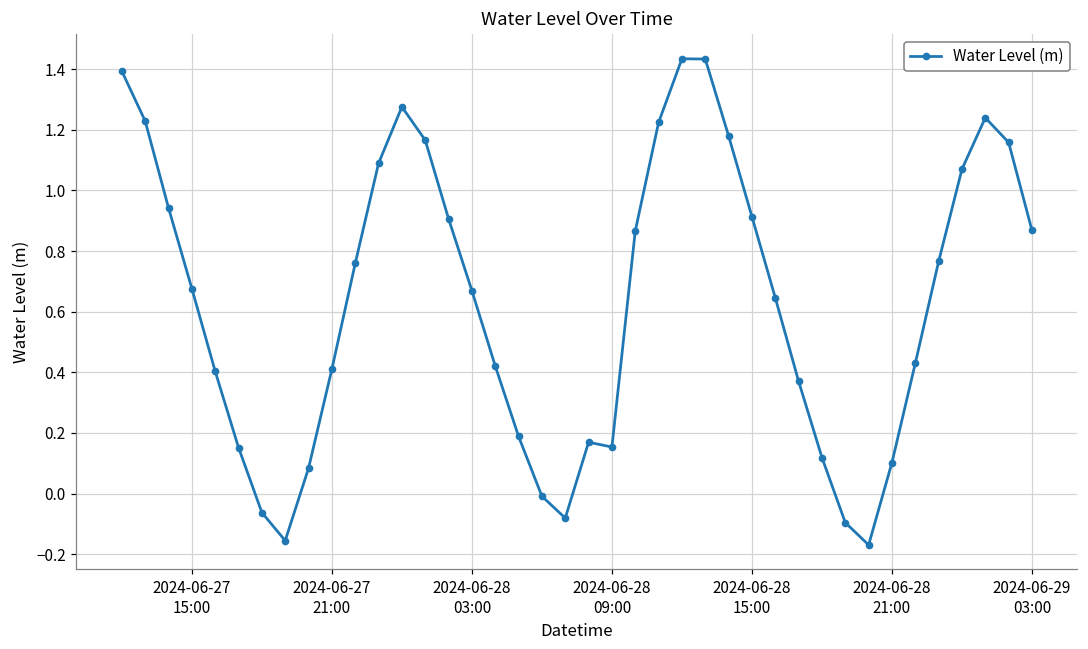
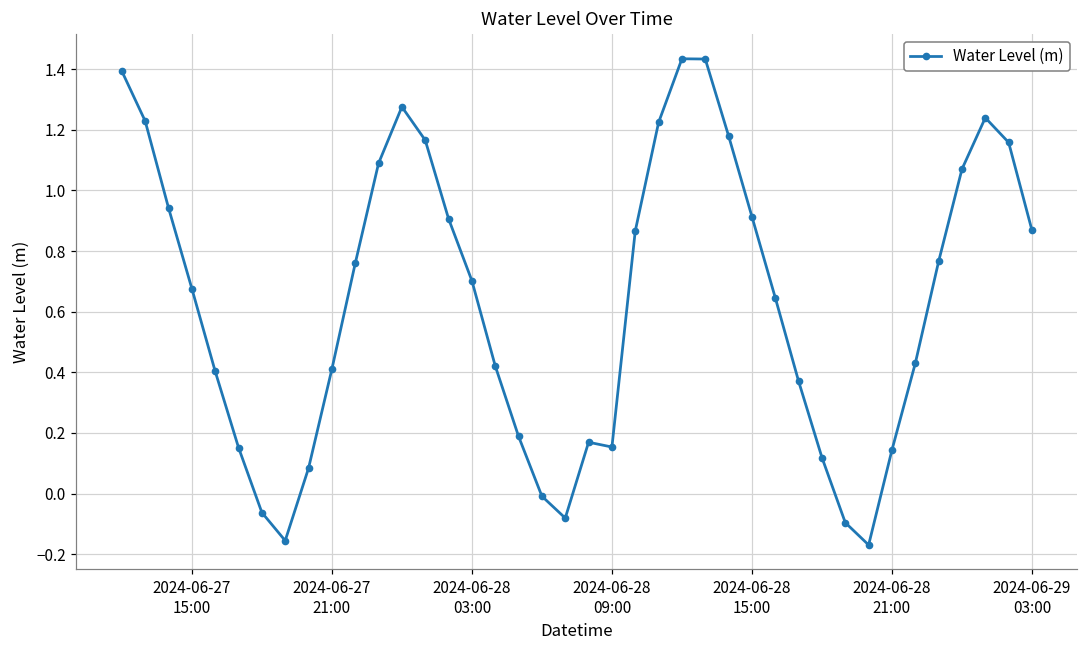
2024-06-28 03:00: 0.67 -> 0.70
2024-06-28 21:00: 0.10 -> 0.14
